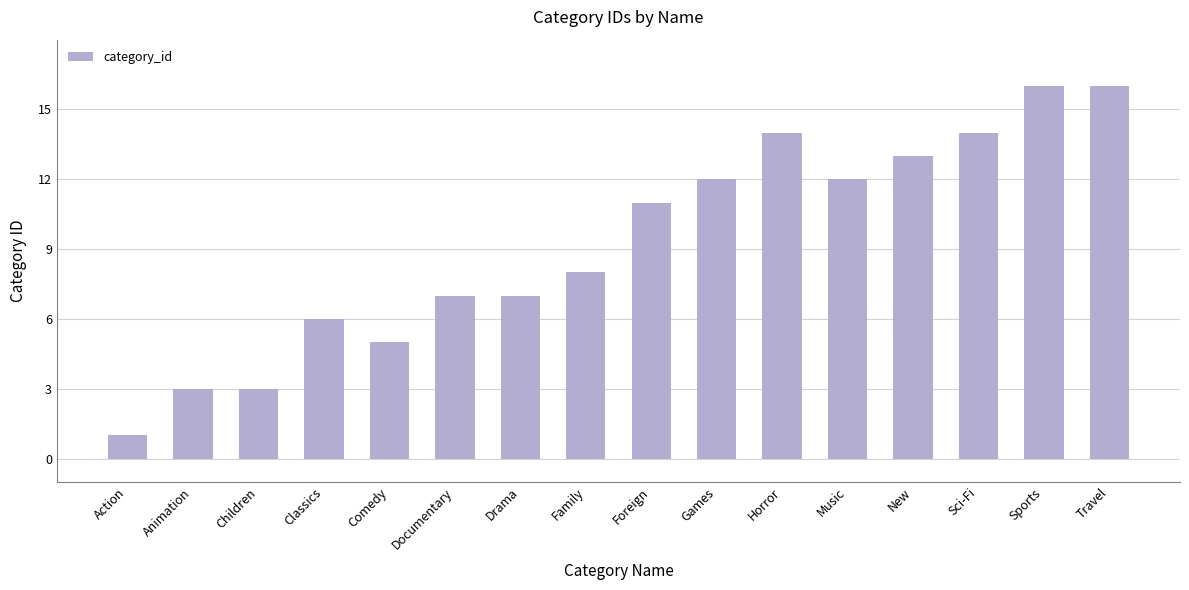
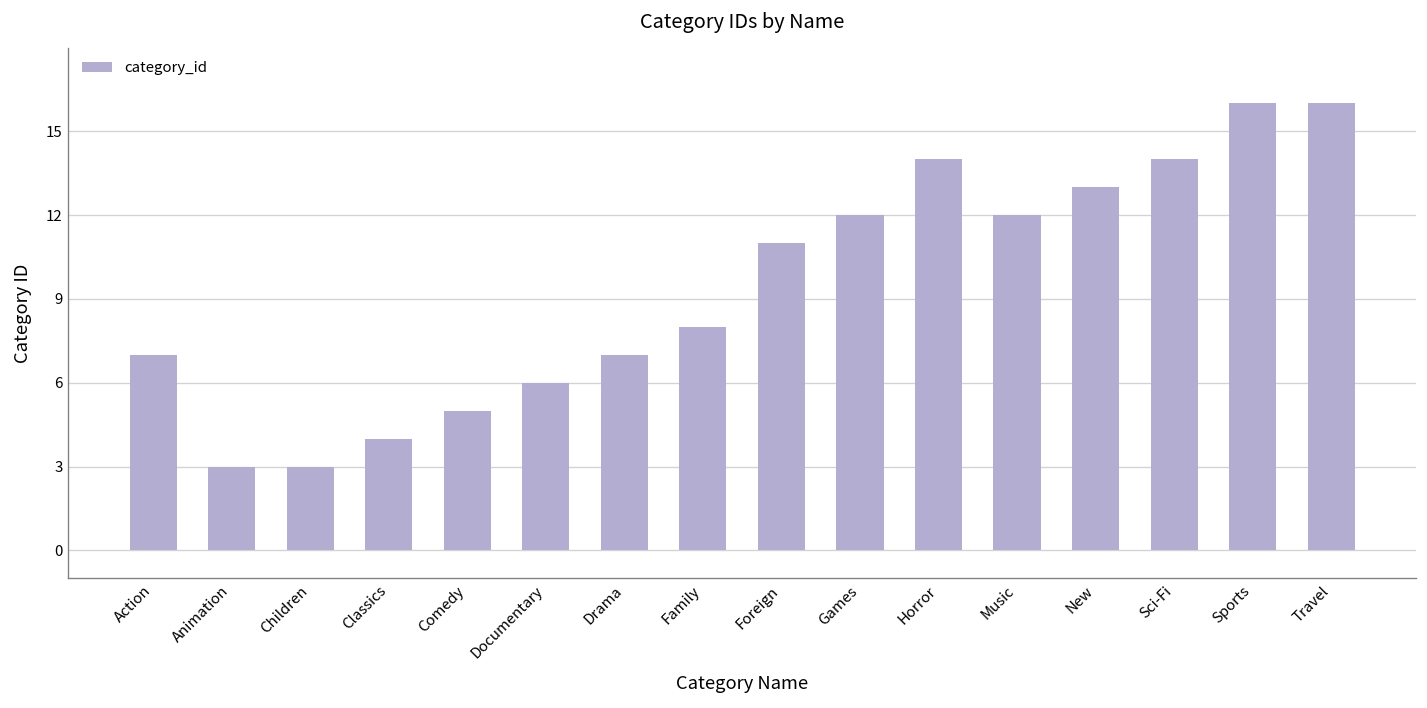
Action: 1 -> 7
Classics: 6 -> 4
Documentary: 7 -> 6
